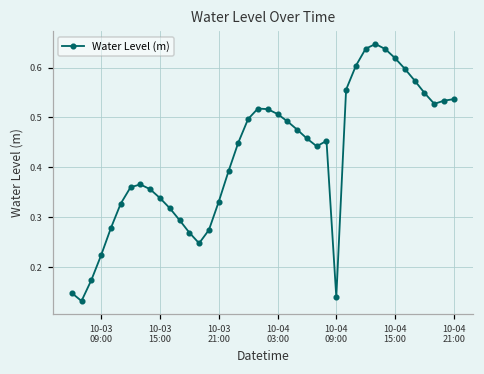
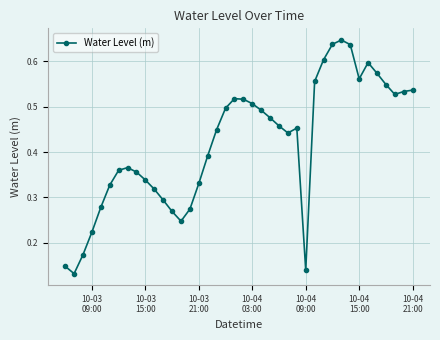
10-04 15:00: 0.62 -> 0.56
